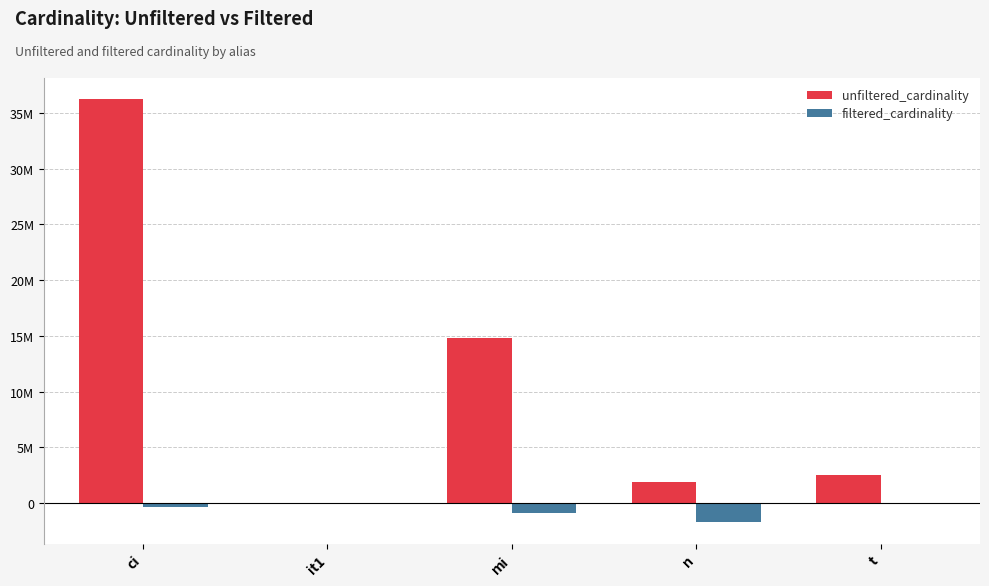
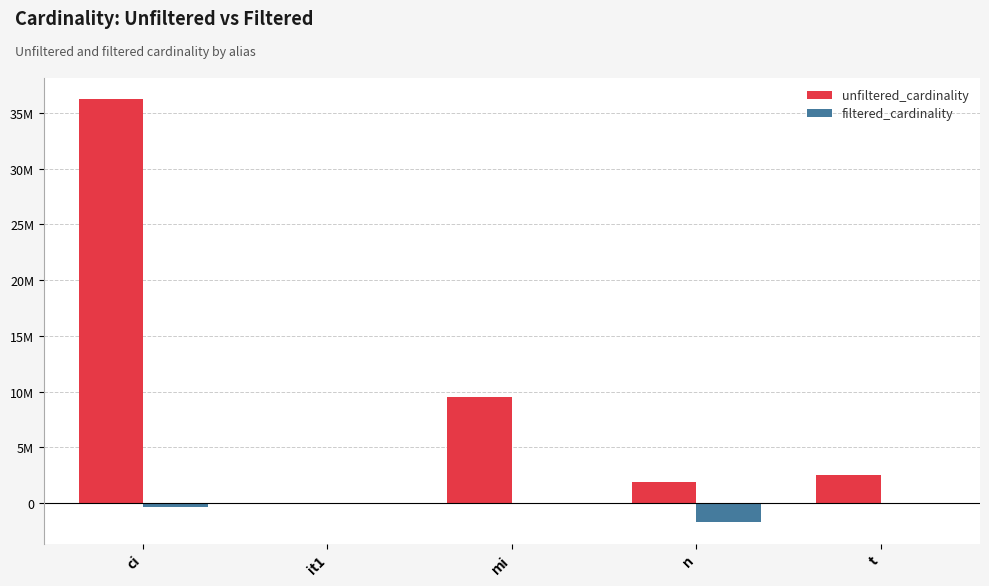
unfiltered_cardinality, mi: 14800000 -> 9500000
filtered_cardinality, mi: -900000 -> -100000
